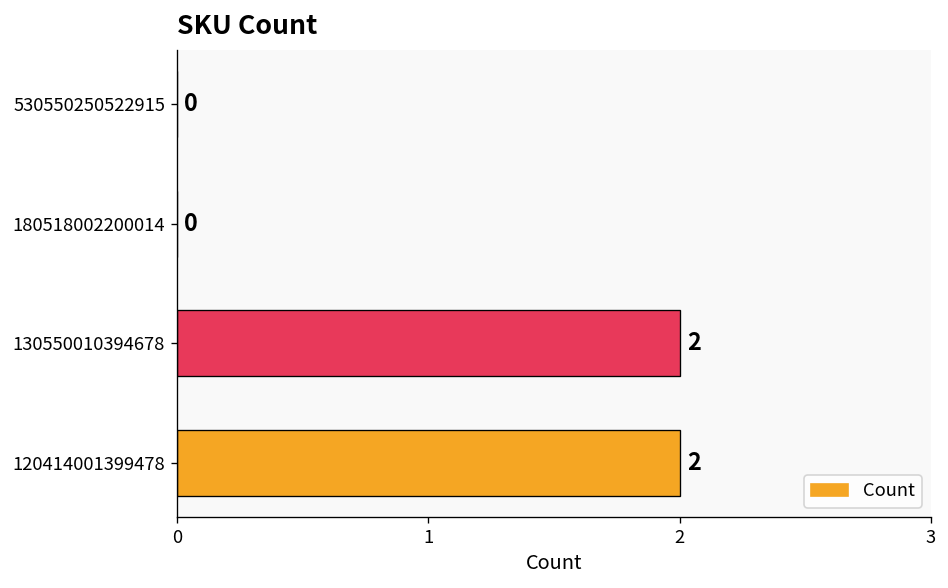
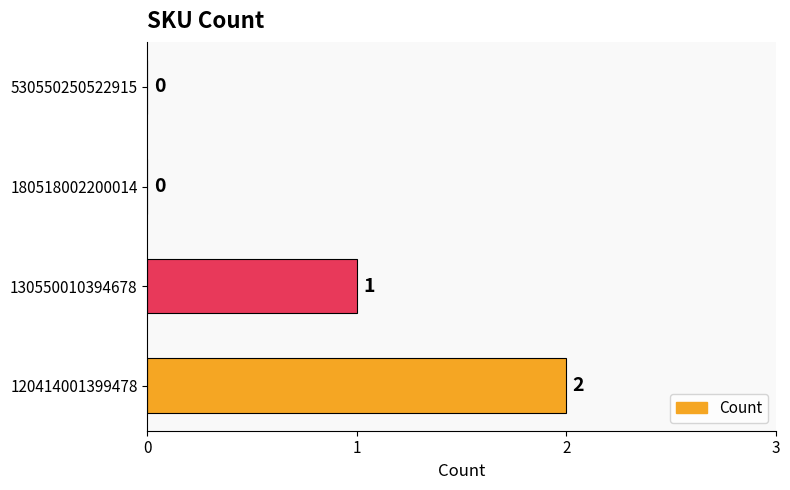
130550010394678: 2 -> 1
